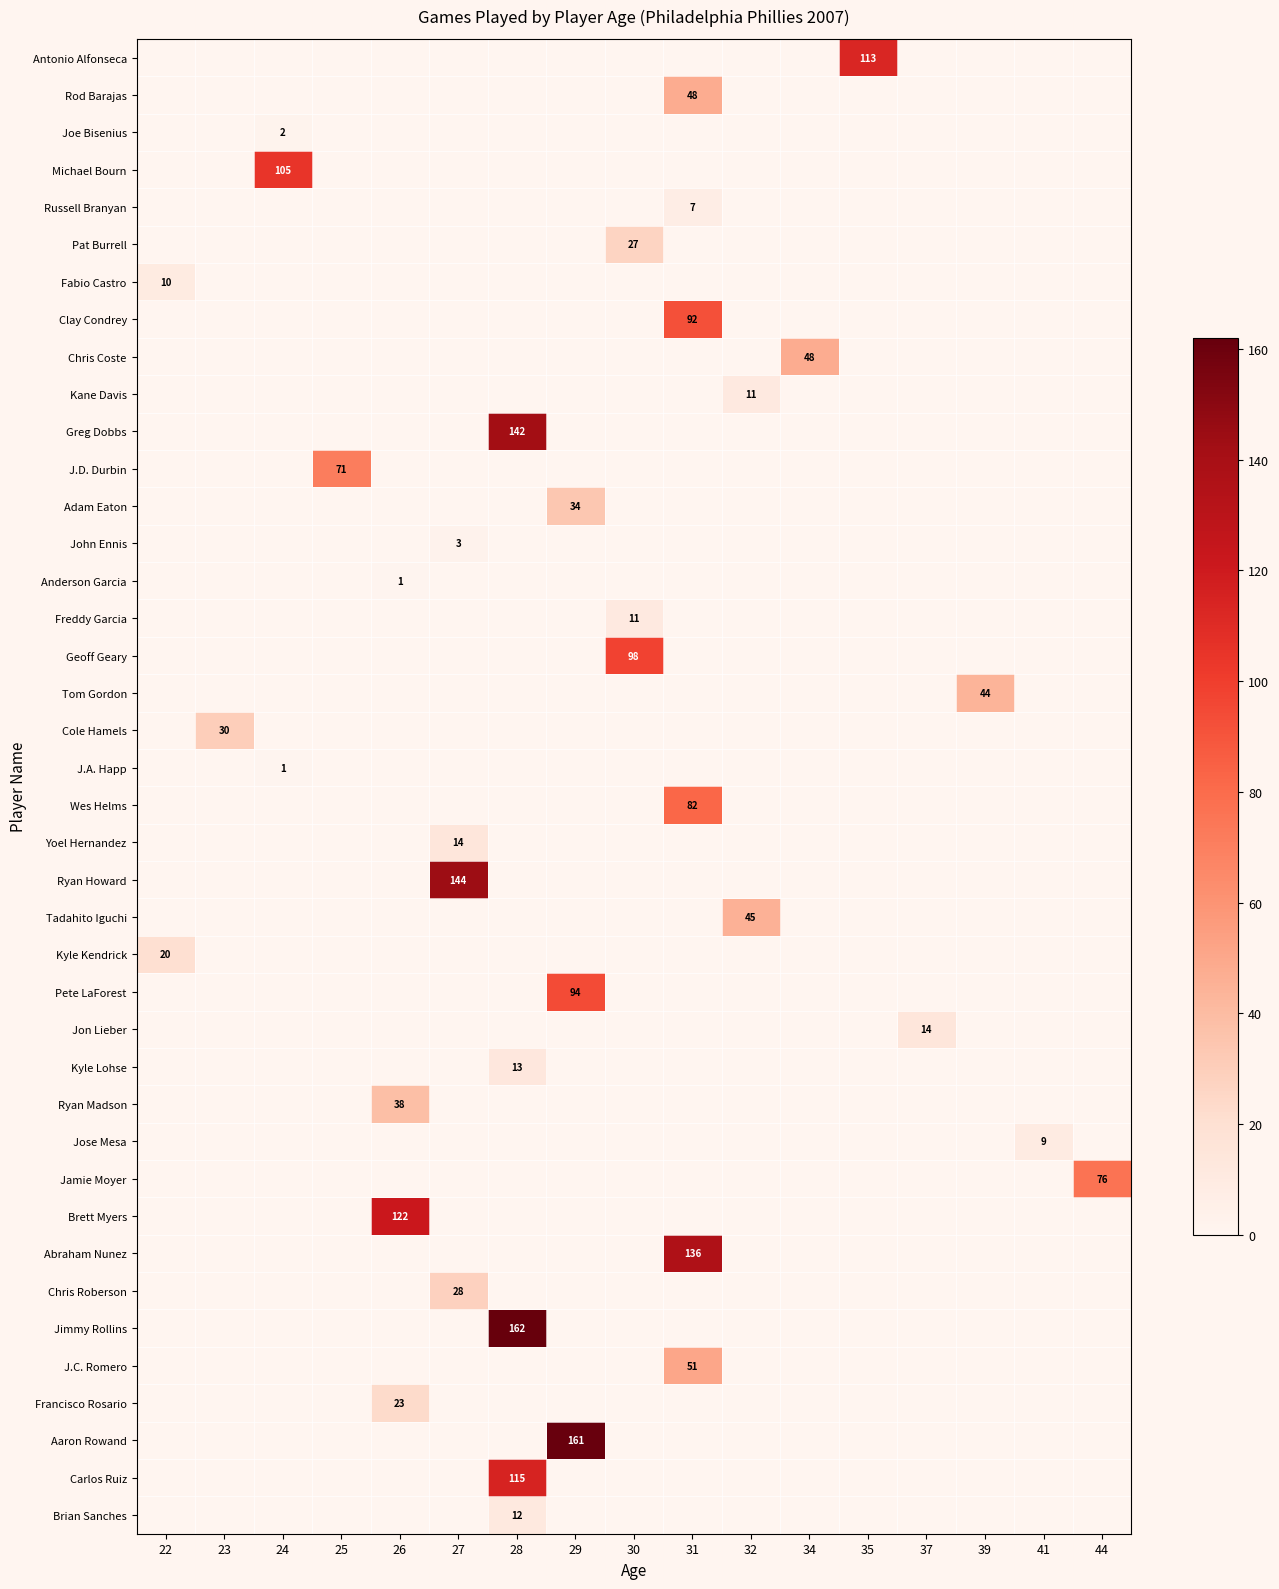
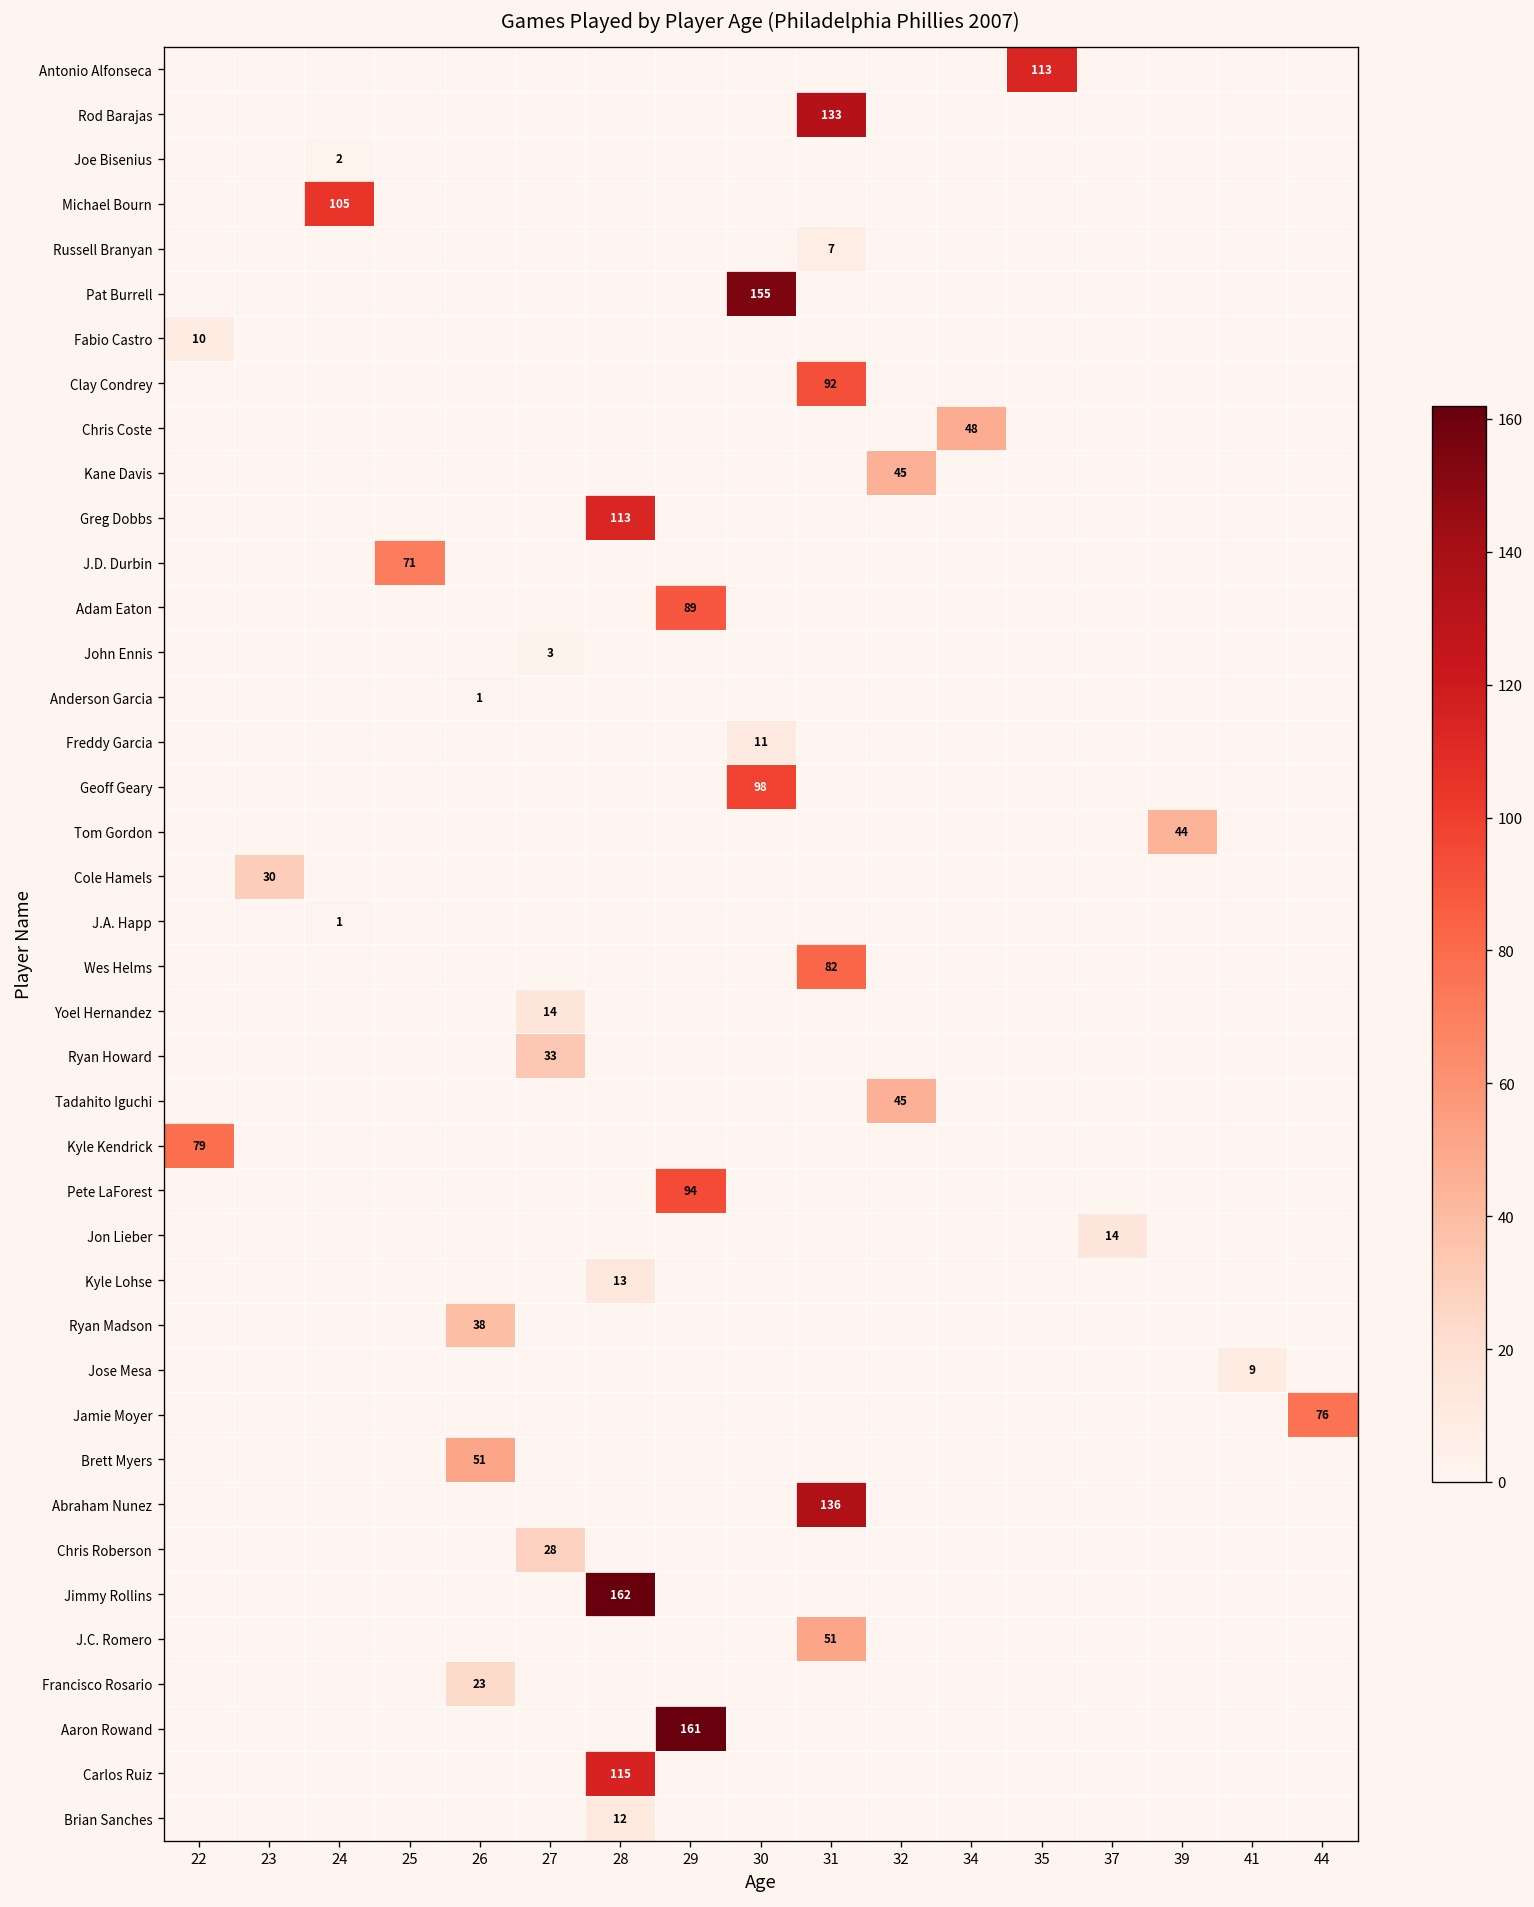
Rod Barajas, 31: 48 -> 133
Pat Burrell, 30: 27 -> 155
Kane Davis, 32: 11 -> 45
Greg Dobbs, 28: 142 -> 113
Adam Eaton, 29: 34 -> 89
Ryan Howard, 27: 144 -> 33
Kyle Kendrick, 22: 20 -> 79
Brett Myers, 26: 122 -> 51
